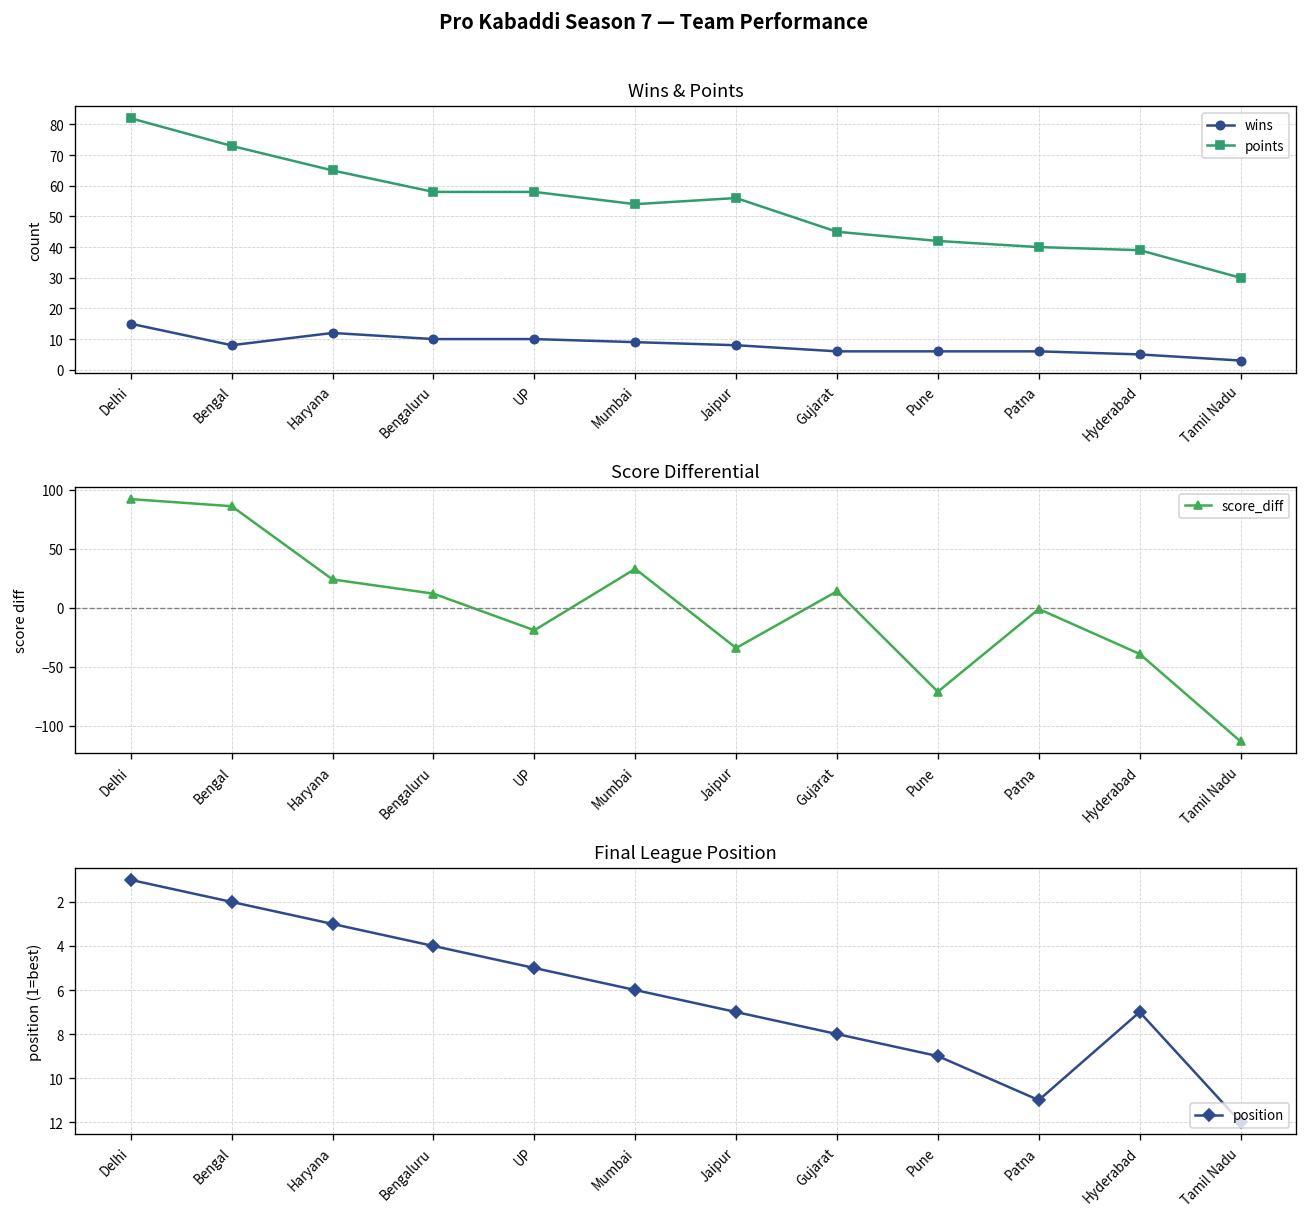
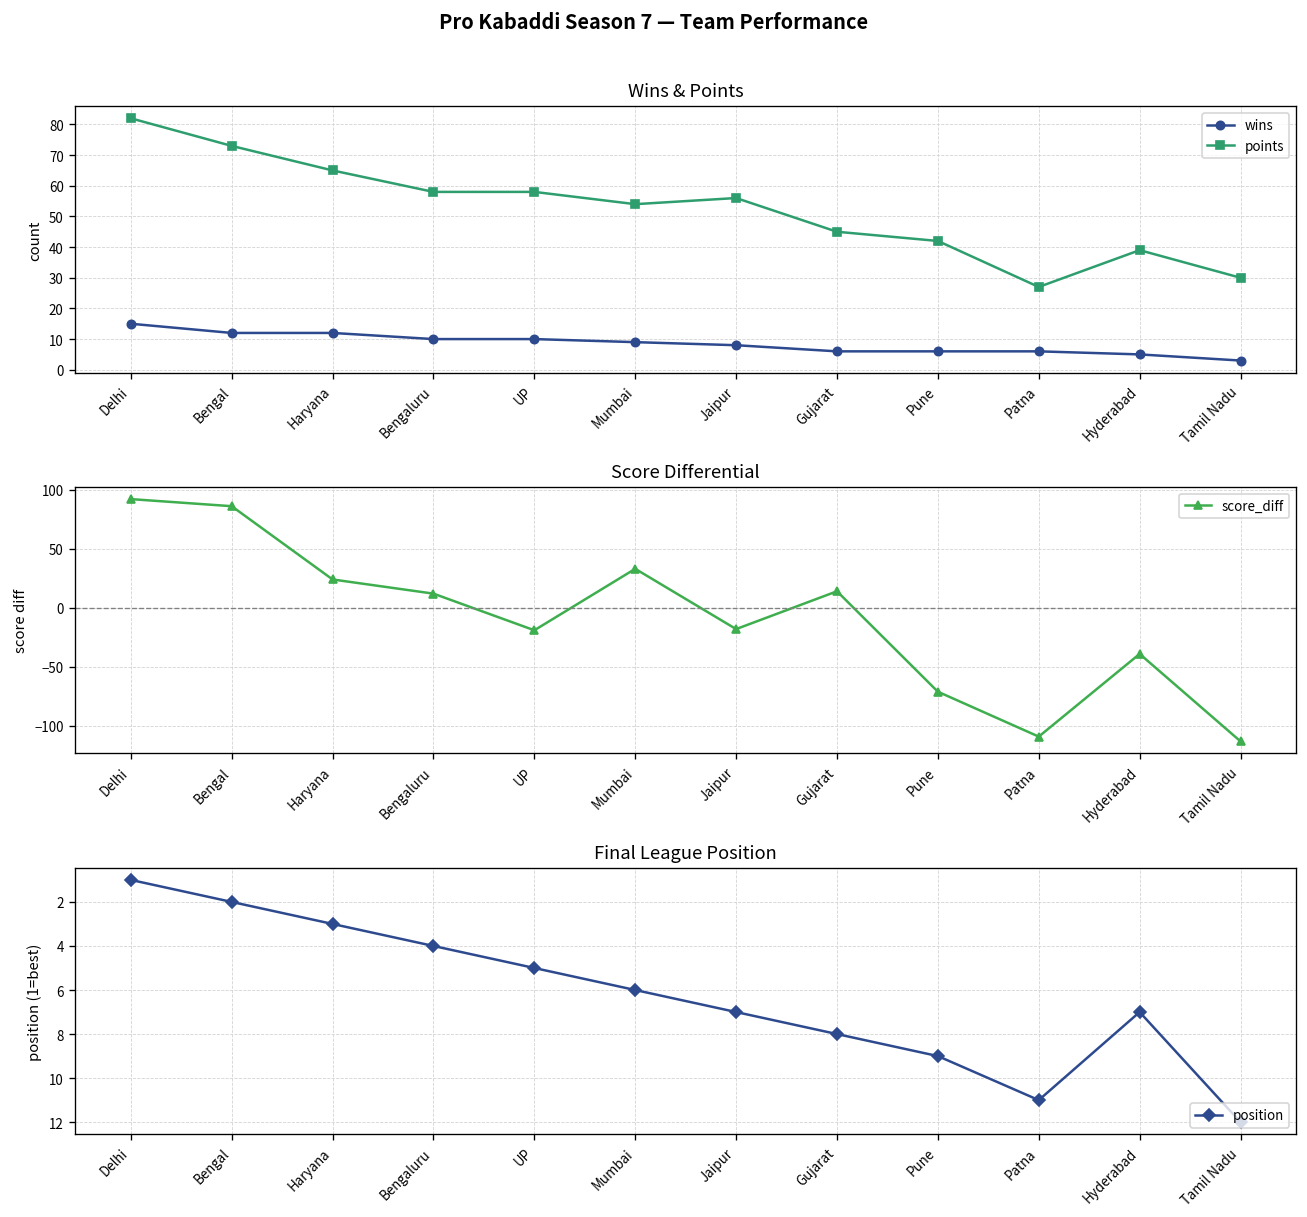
Wins & Points, wins, Bengal: 8 -> 12
Wins & Points, points, Patna: 40 -> 27
Score Differential, Jaipur: -30 -> -20
Score Differential, Patna: 0 -> -110
